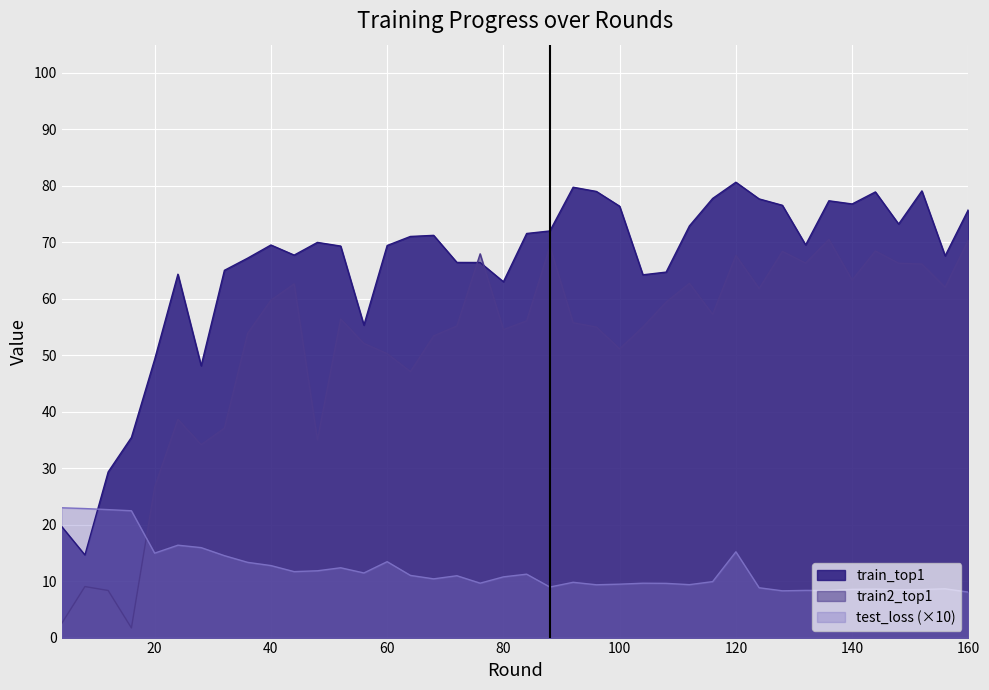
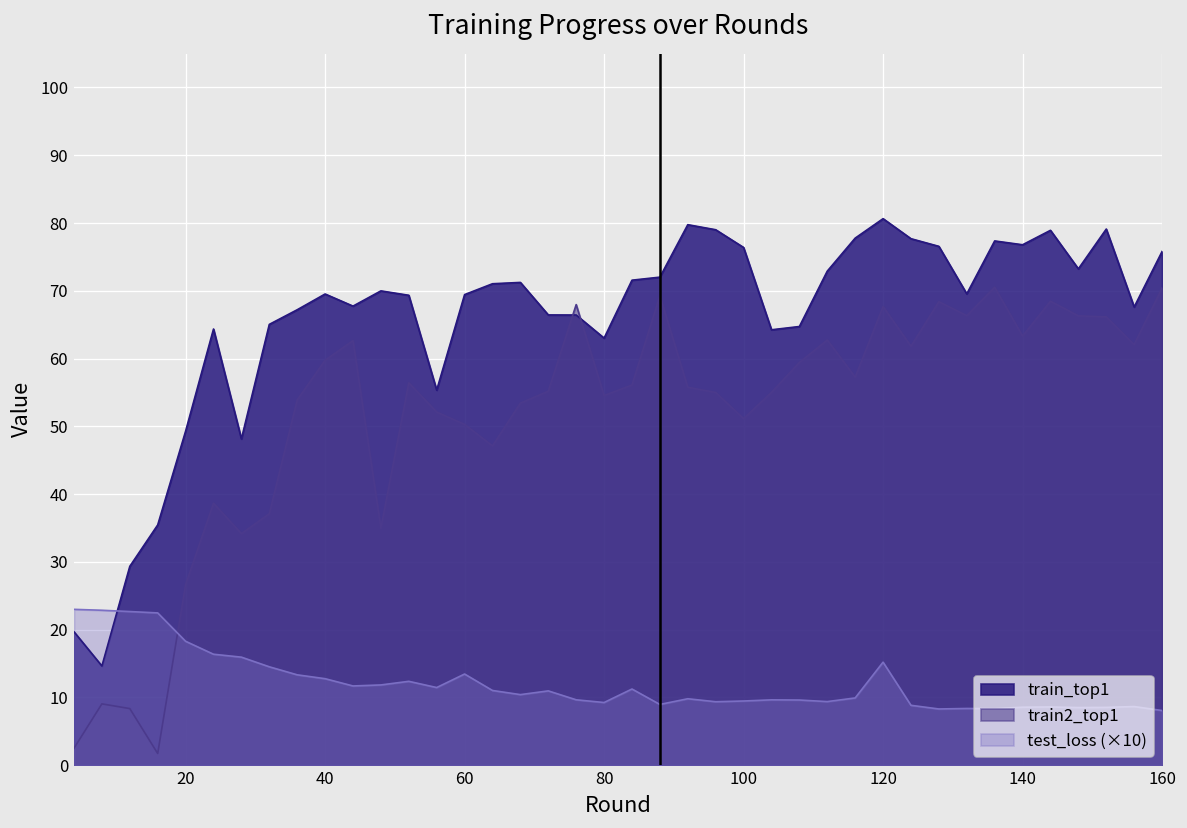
test_loss (×10), 20: 15 -> 18
test_loss (×10), 80: 11 -> 9
